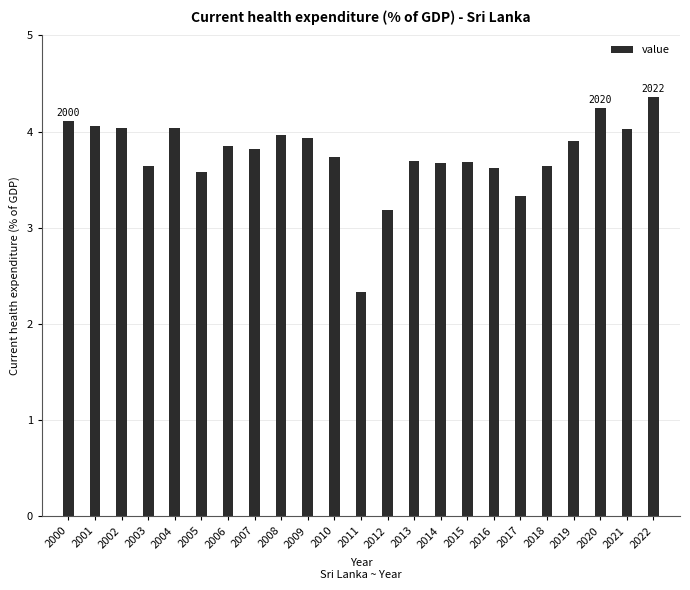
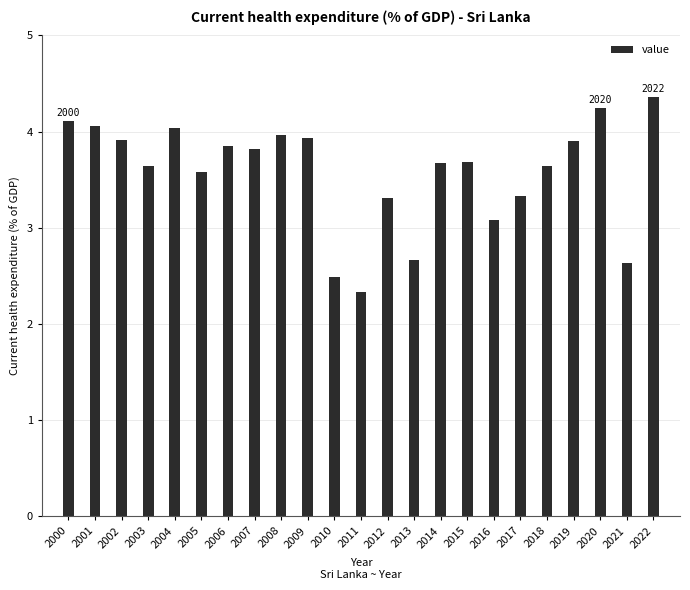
2002: 4.0 -> 3.9
2010: 3.7 -> 2.5
2012: 3.2 -> 3.3
2013: 3.7 -> 2.7
2016: 3.6 -> 3.1
2021: 4.0 -> 2.6
